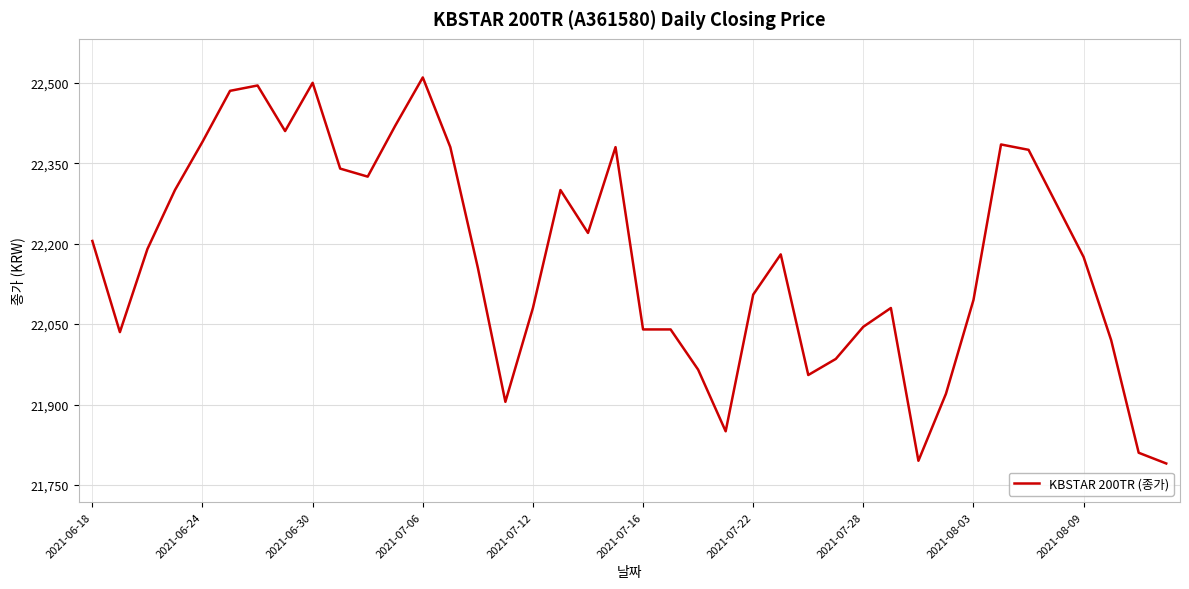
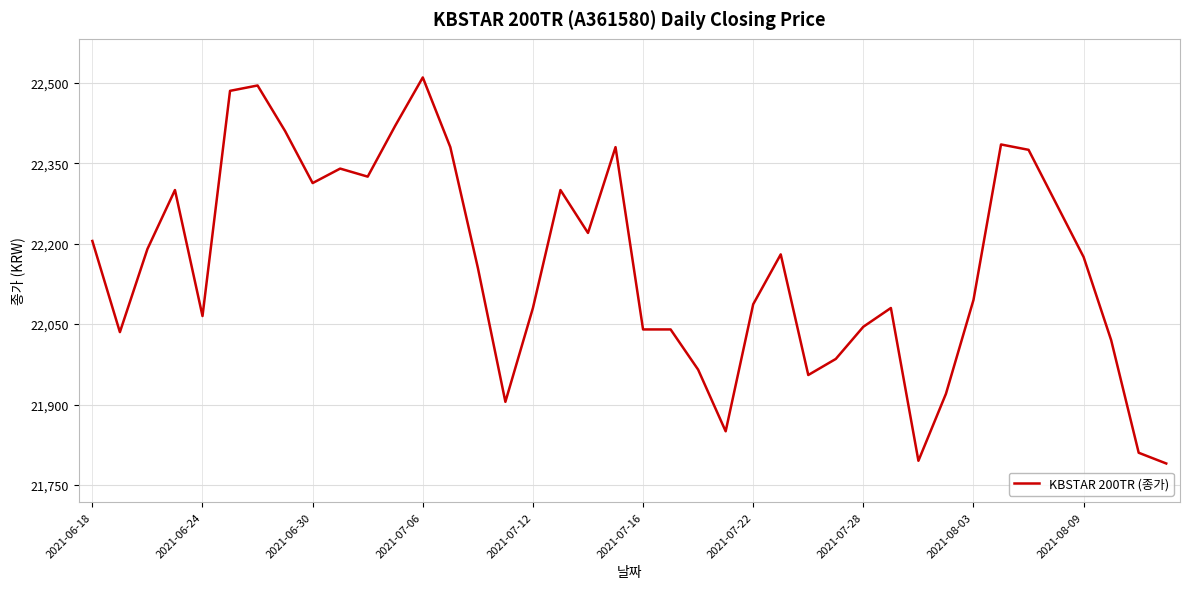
2021-06-24: 22,390 -> 22,070
2021-06-30: 22,500 -> 22,310
2021-07-22: 22,110 -> 22,090
